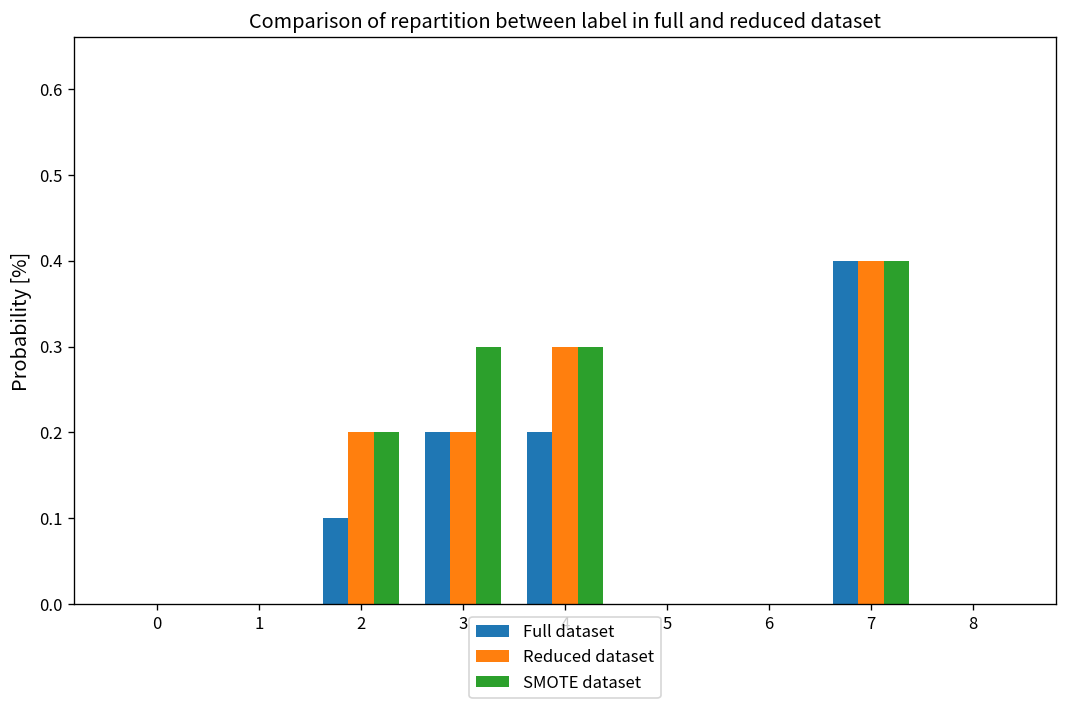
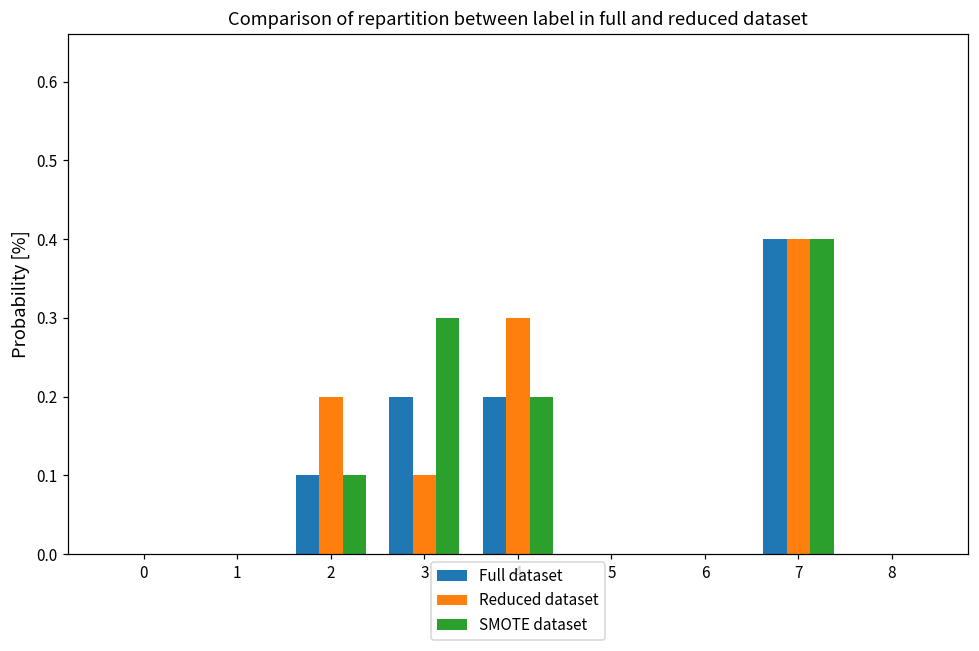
SMOTE dataset, 2: 0.2 -> 0.1
Reduced dataset, 3: 0.2 -> 0.1
SMOTE dataset, 4: 0.3 -> 0.2
